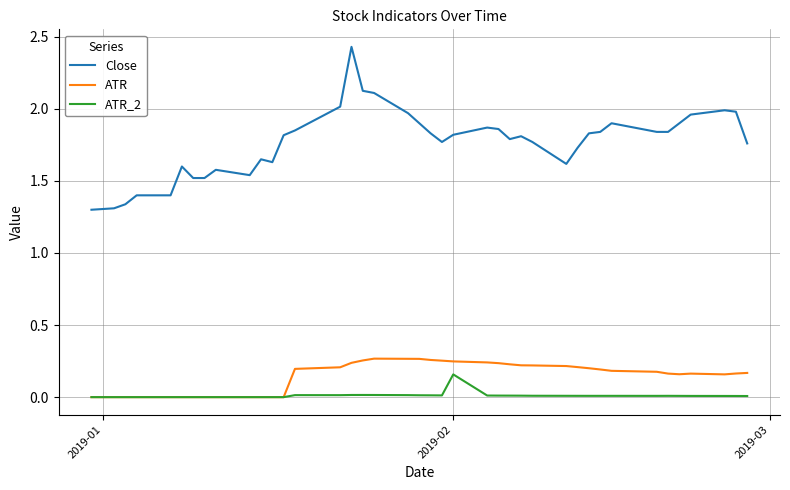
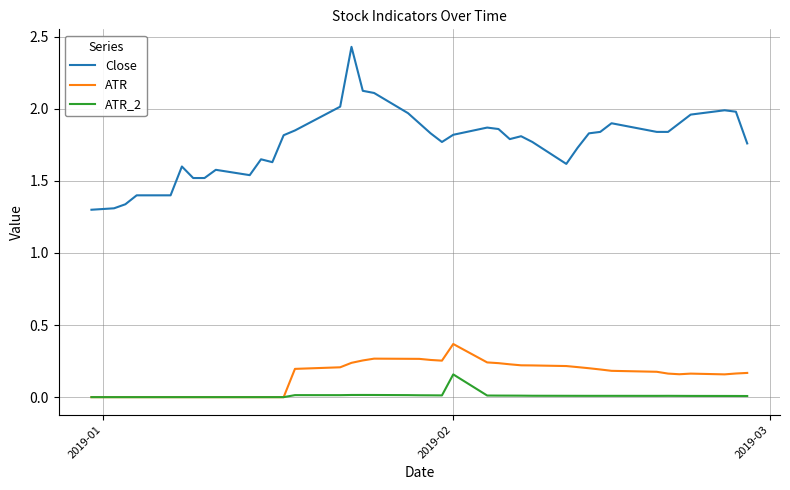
ATR, 2019-02: 0.25 -> 0.37
